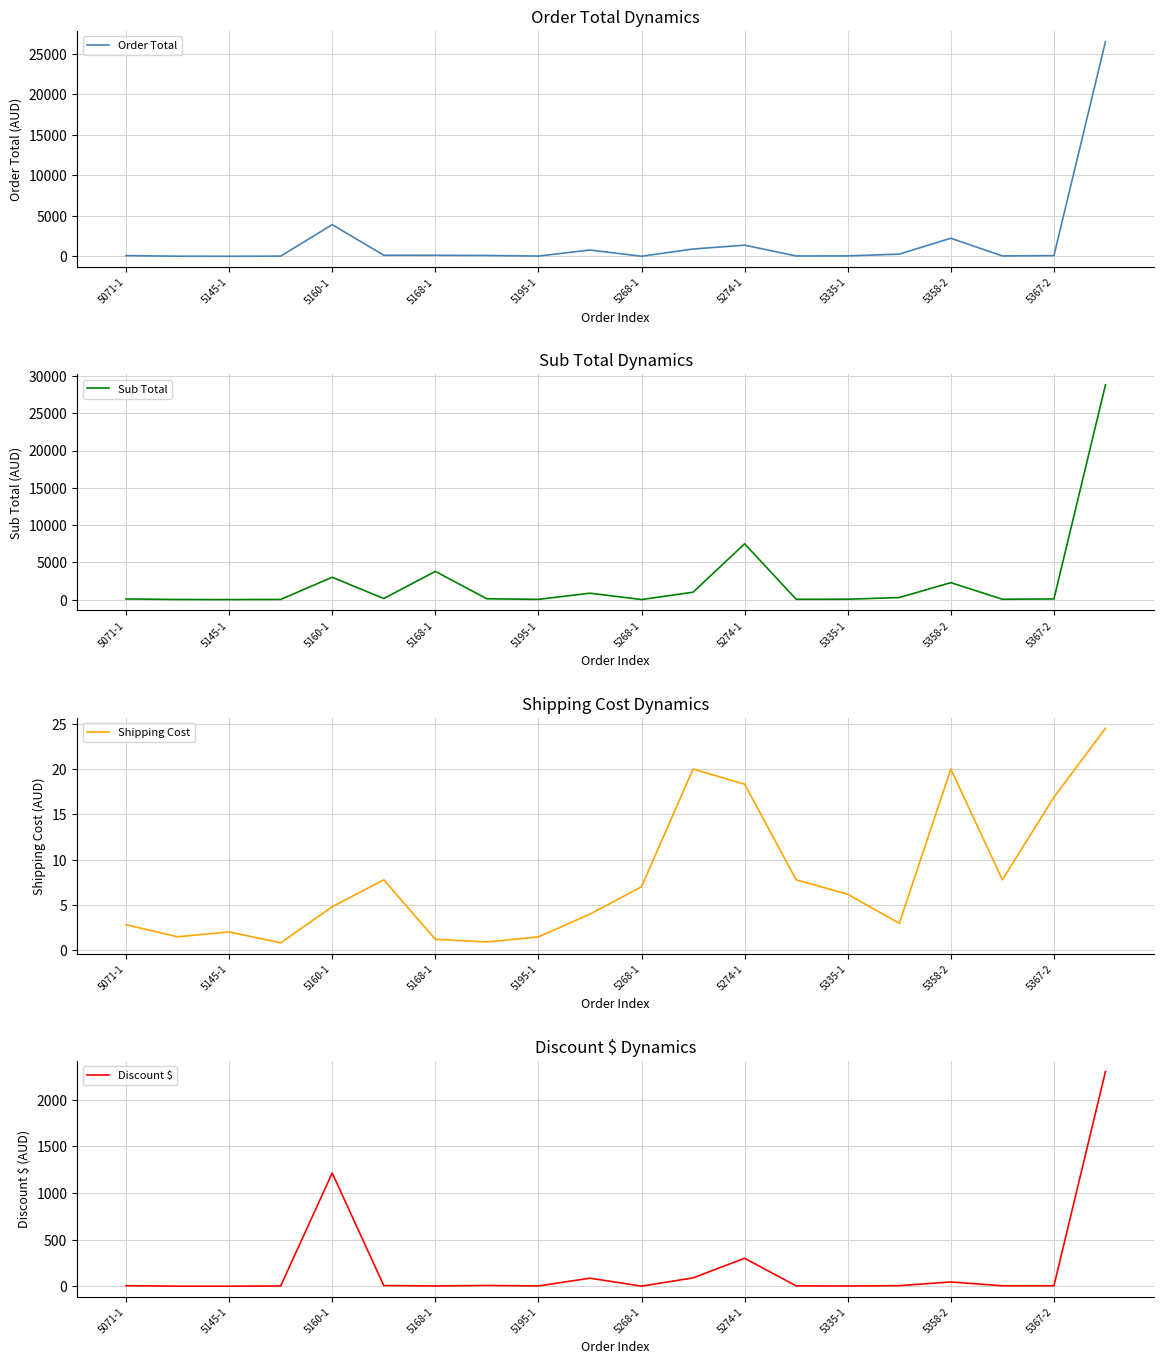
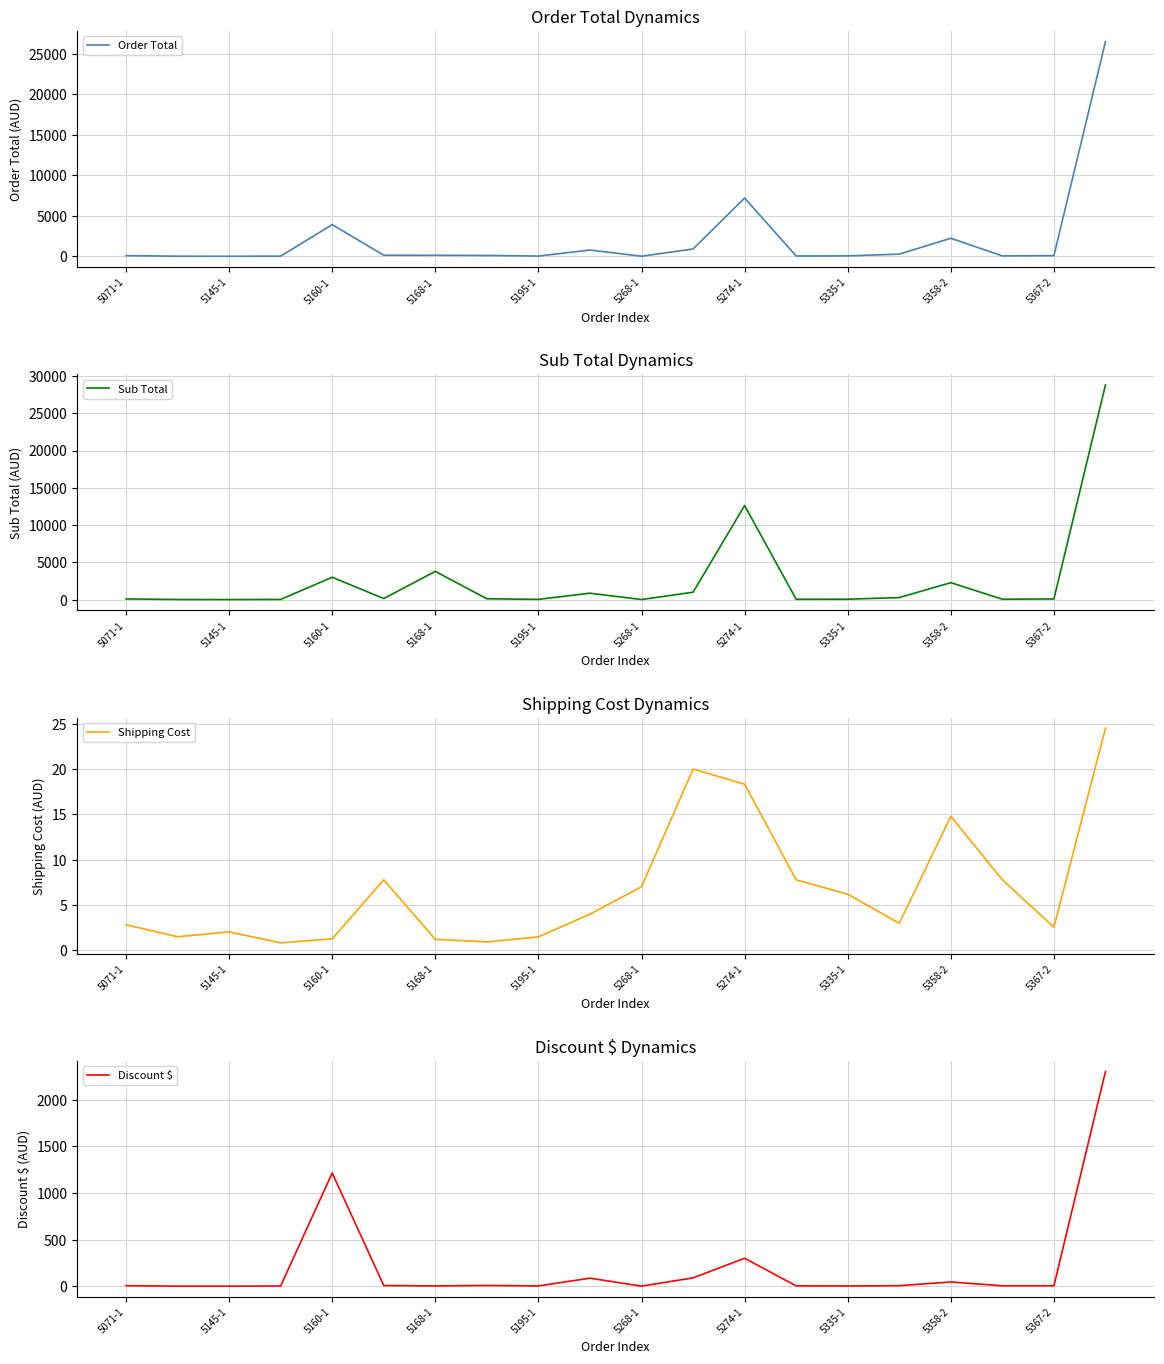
Order Total Dynamics, 5274-1: 1000 -> 7000
Sub Total Dynamics, 5274-1: 7000 -> 13000
Shipping Cost Dynamics, 5160-1: 5 -> 1
Shipping Cost Dynamics, 5358-2: 20 -> 15
Shipping Cost Dynamics, 5367-2: 17 -> 3
